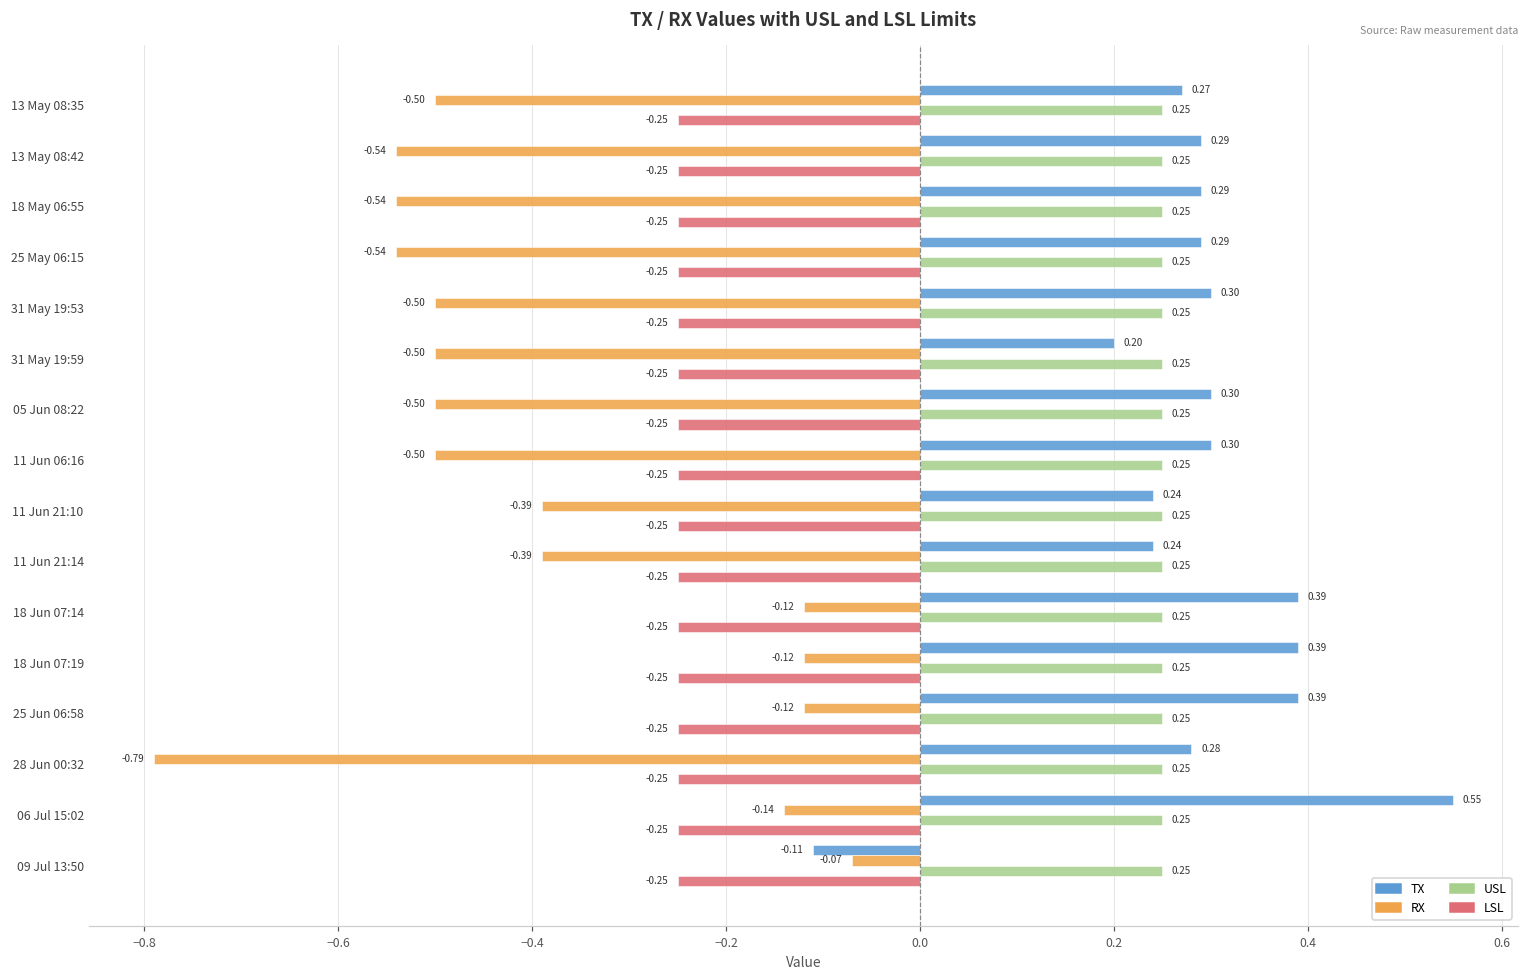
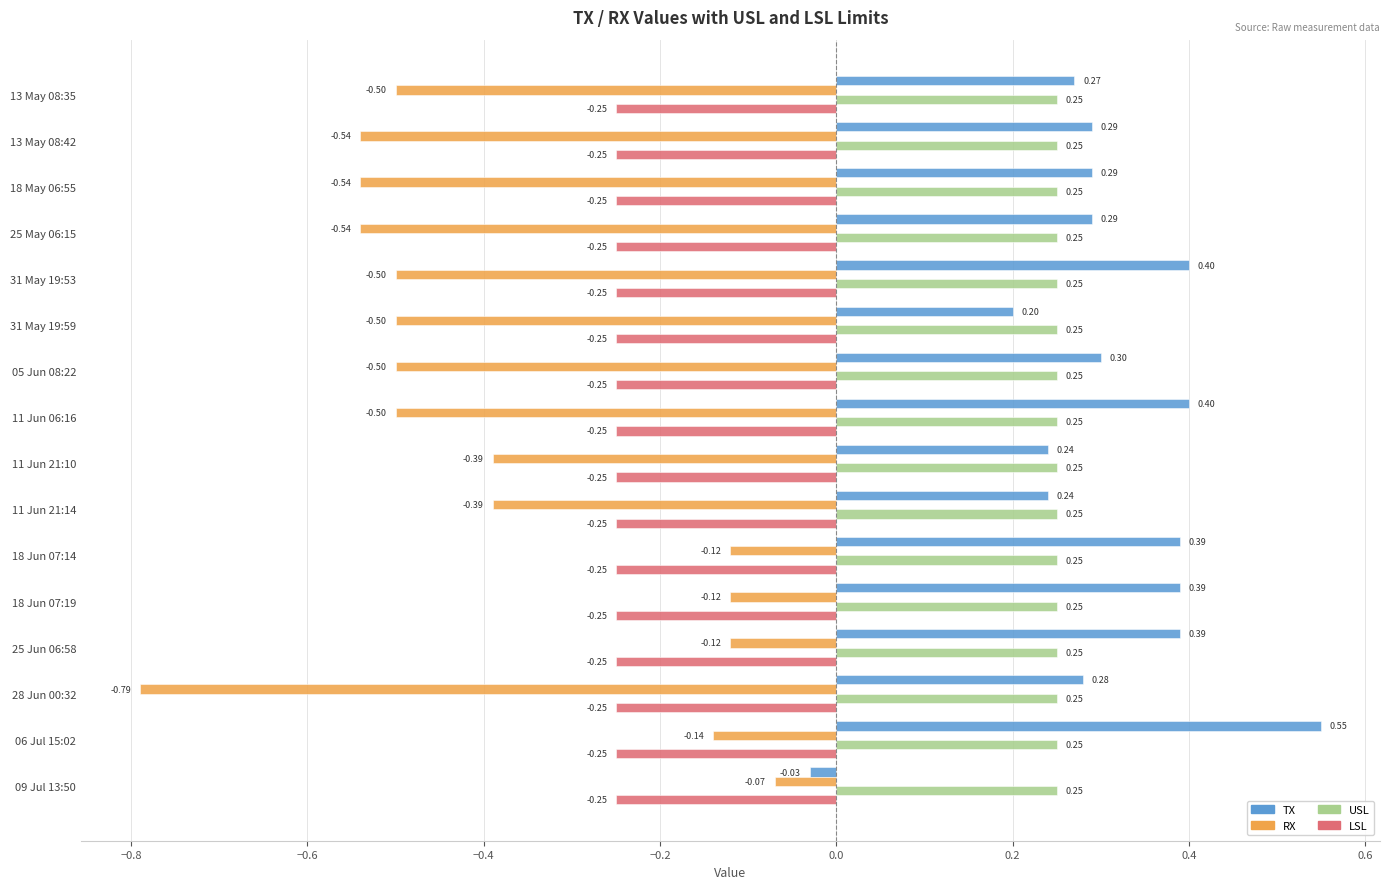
TX, 31 May 19:53: 0.30 -> 0.40
TX, 11 Jun 06:16: 0.30 -> 0.40
TX, 09 Jul 13:50: -0.11 -> -0.03
